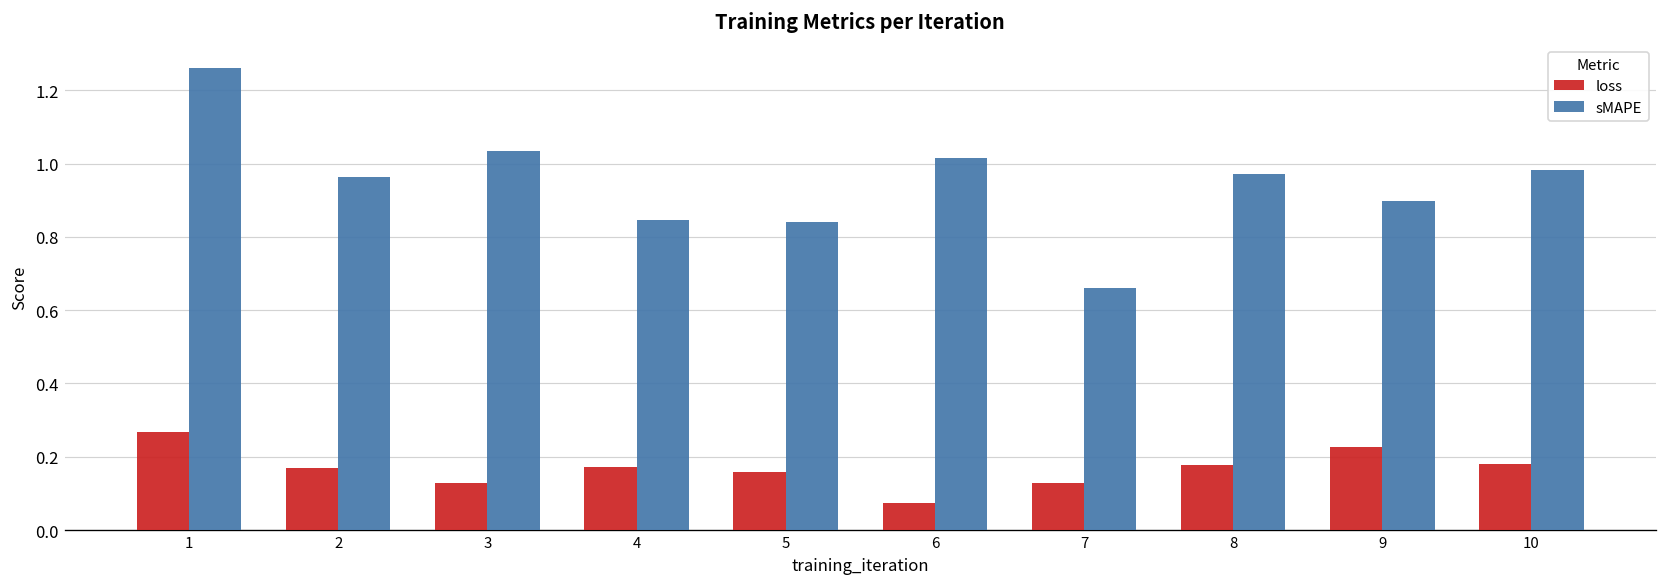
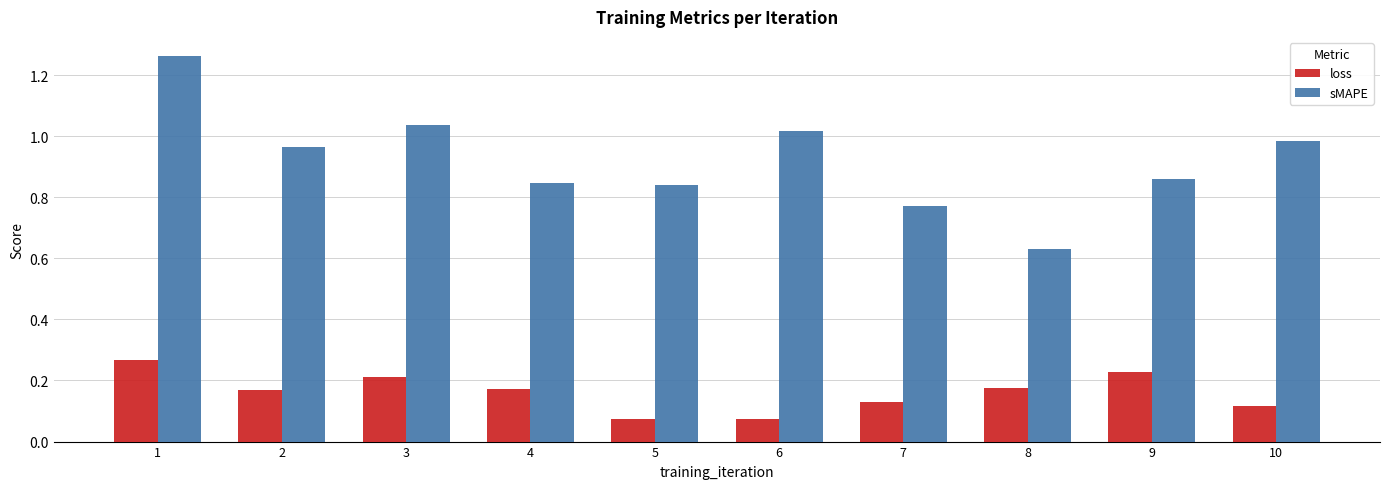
loss, 3: 0.13 -> 0.21
loss, 5: 0.16 -> 0.07
sMAPE, 7: 0.66 -> 0.77
sMAPE, 8: 0.97 -> 0.63
sMAPE, 9: 0.90 -> 0.86
loss, 10: 0.18 -> 0.12
